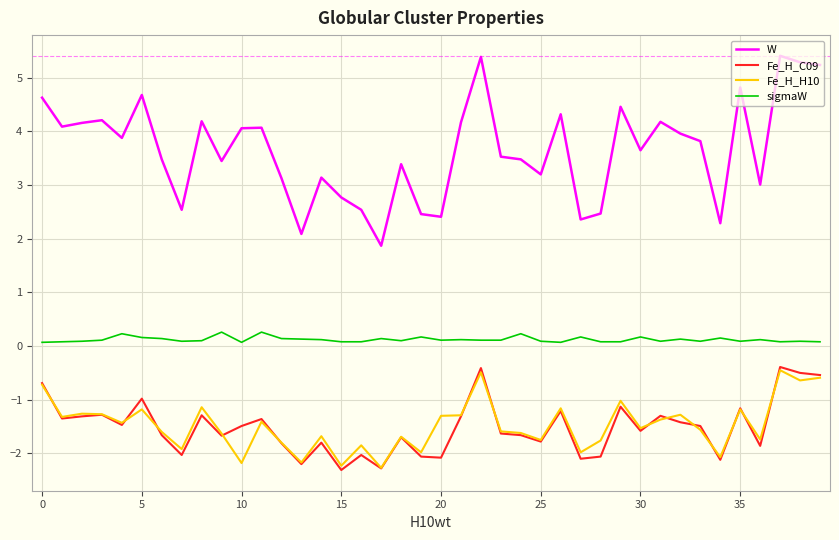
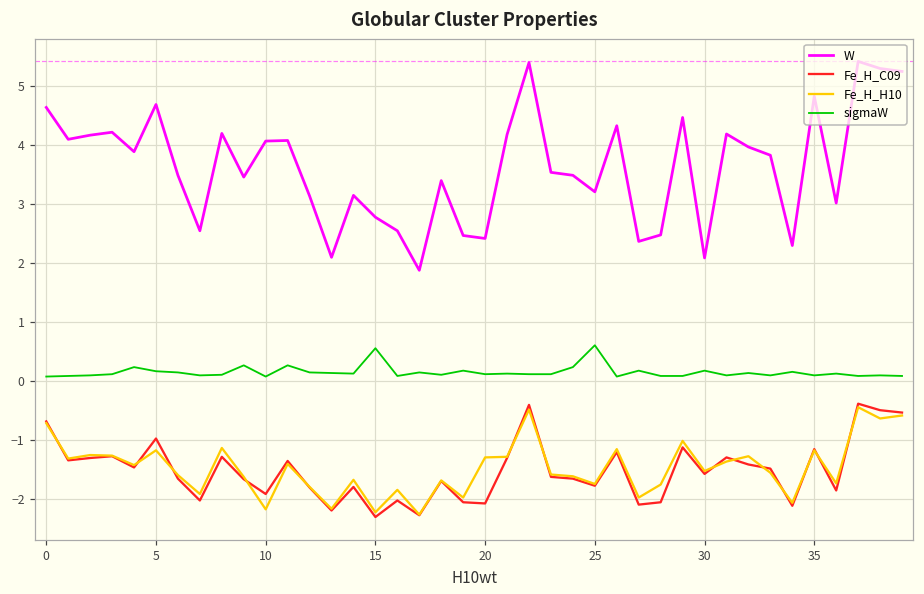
Fe_H_C09, 10: -1.5 -> -1.9
sigmaW, 15: 0.1 -> 0.6
sigmaW, 25: 0.1 -> 0.6
W, 30: 3.7 -> 2.1
